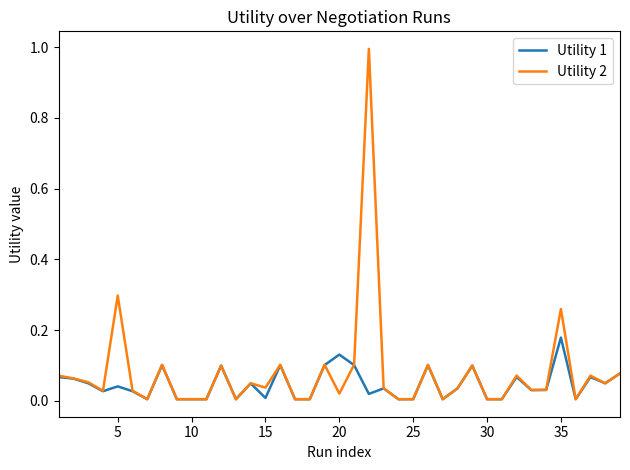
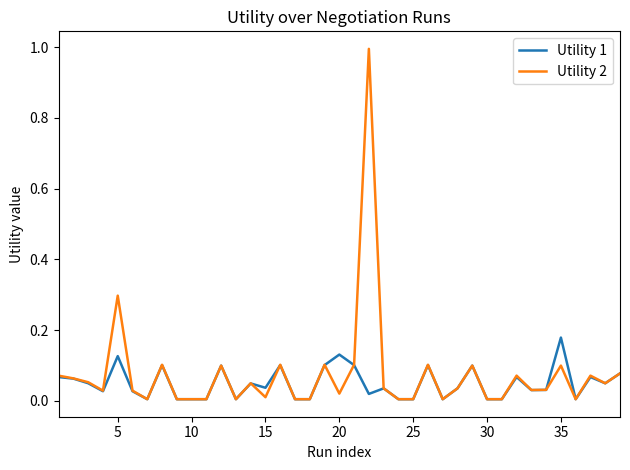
Utility 1, 5: 0.04 -> 0.13
Utility 1, 15: 0.01 -> 0.04
Utility 2, 15: 0.04 -> 0.01
Utility 2, 35: 0.26 -> 0.10
